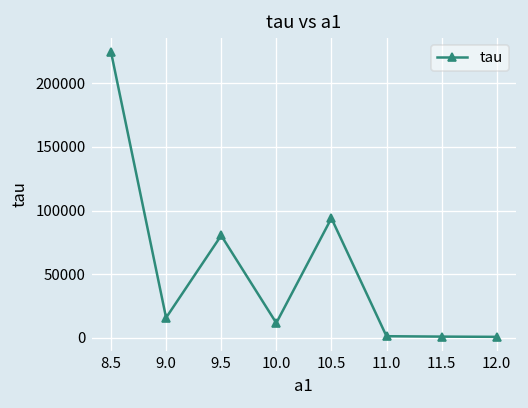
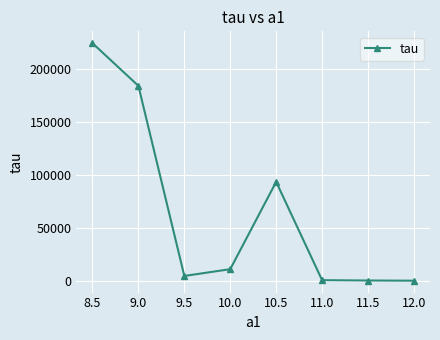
9.0: 16000 -> 184000
9.5: 80000 -> 5000
